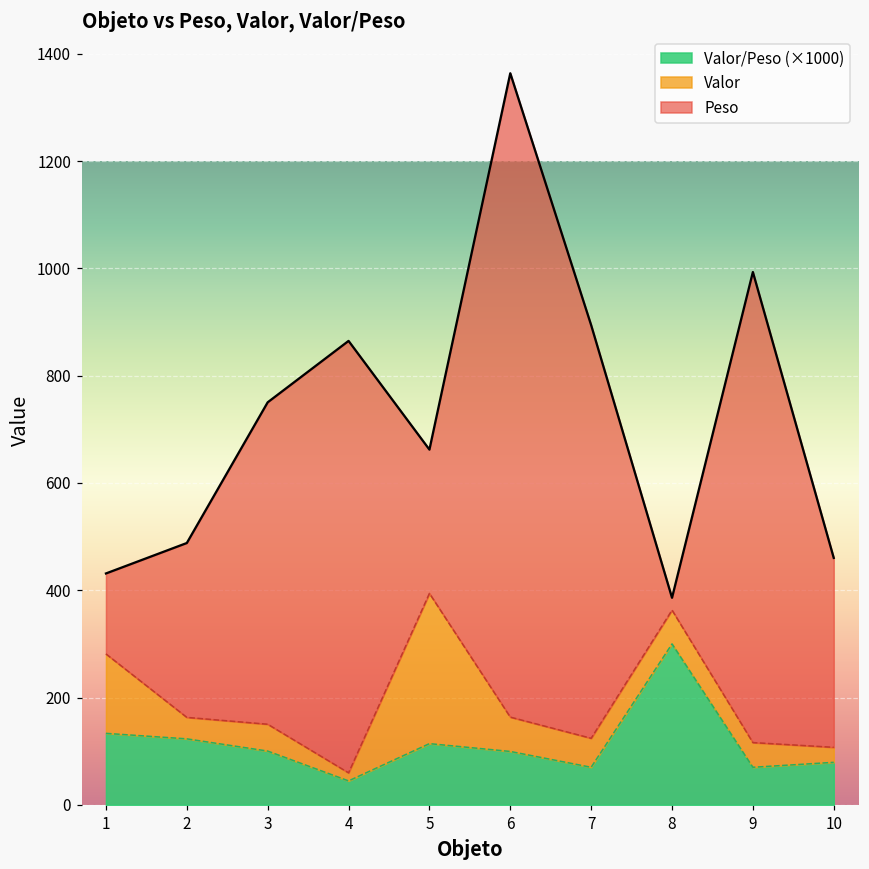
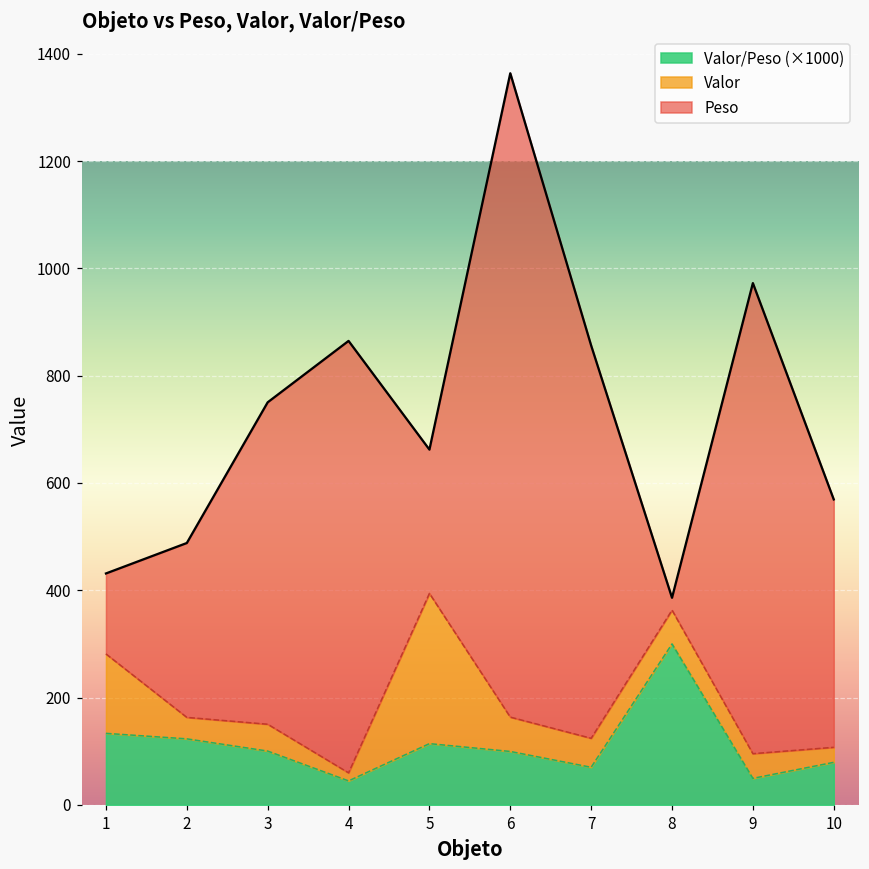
Peso, 7: 770 -> 730
Valor/Peso (×1000), 9: 70 -> 50
Peso, 10: 350 -> 460
